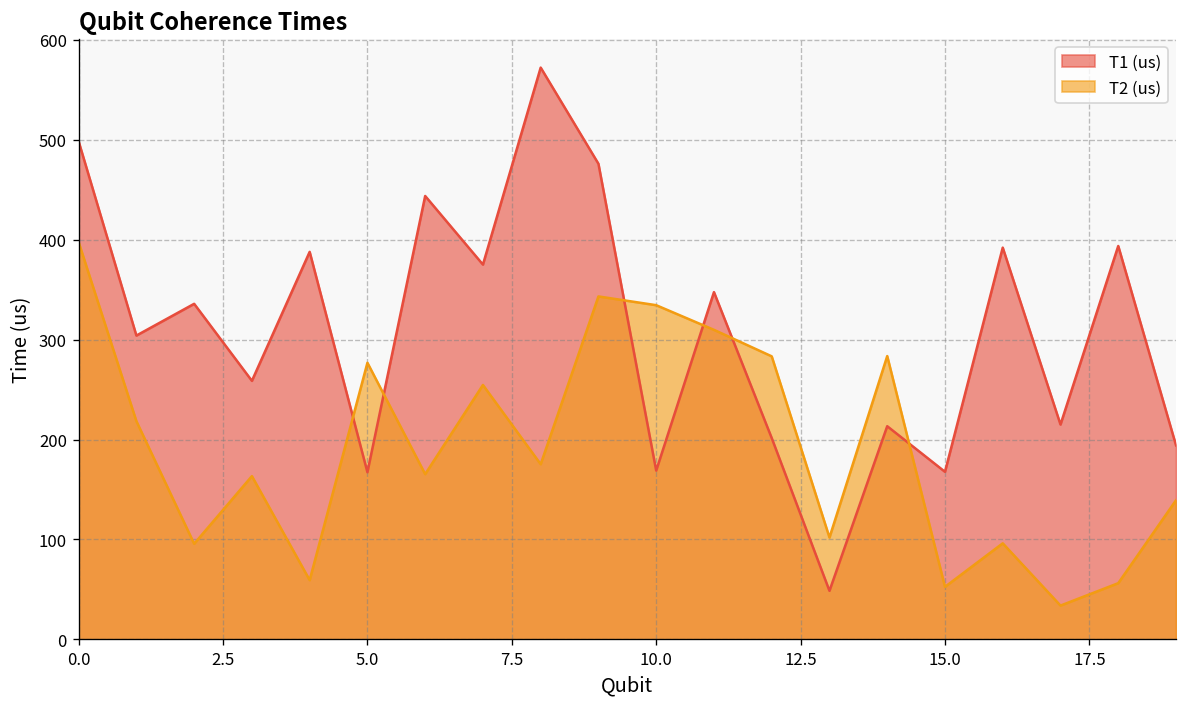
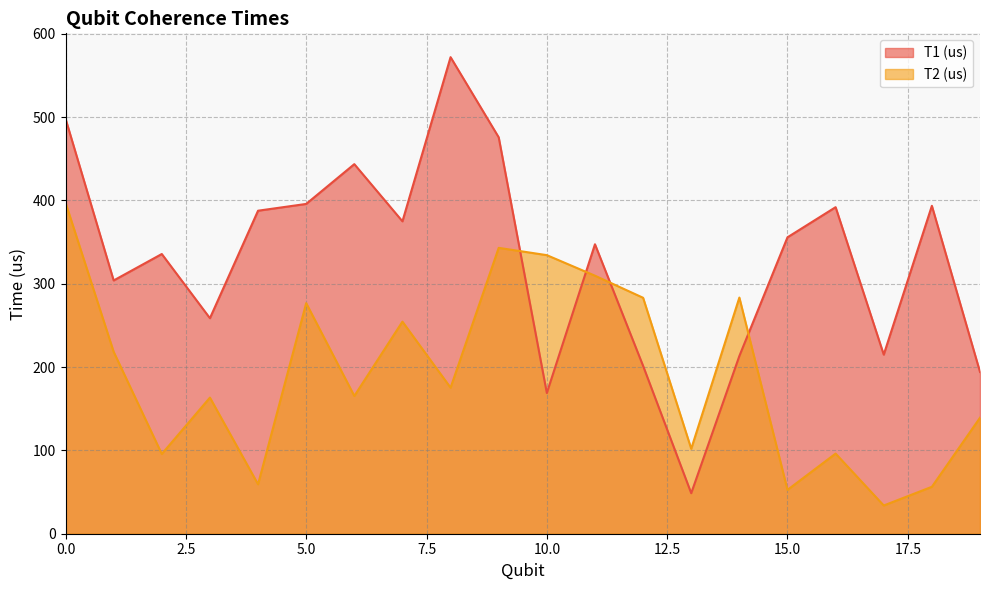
T1 (us), 5.0: 170 -> 400
T1 (us), 15.0: 170 -> 360
